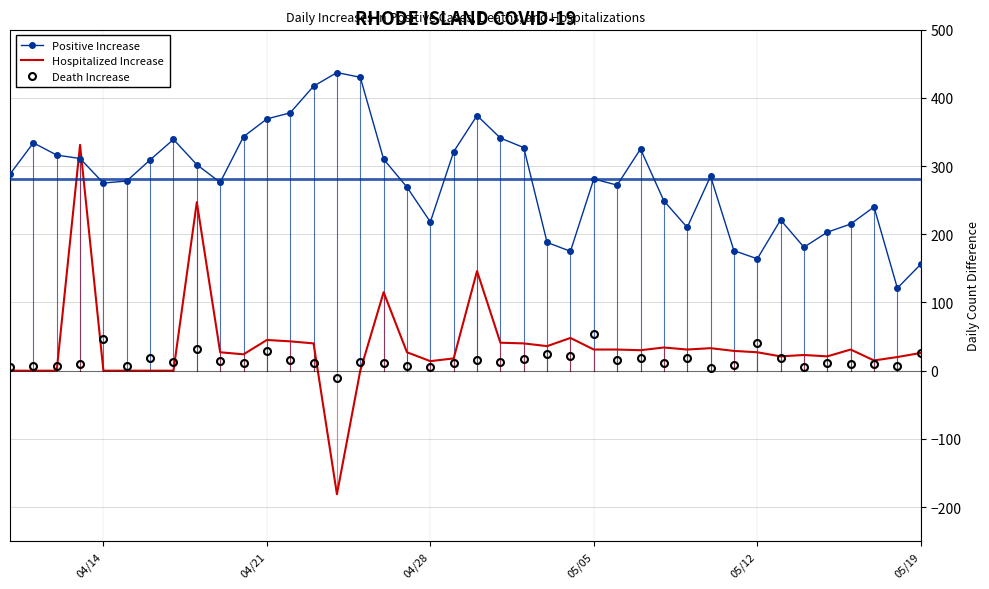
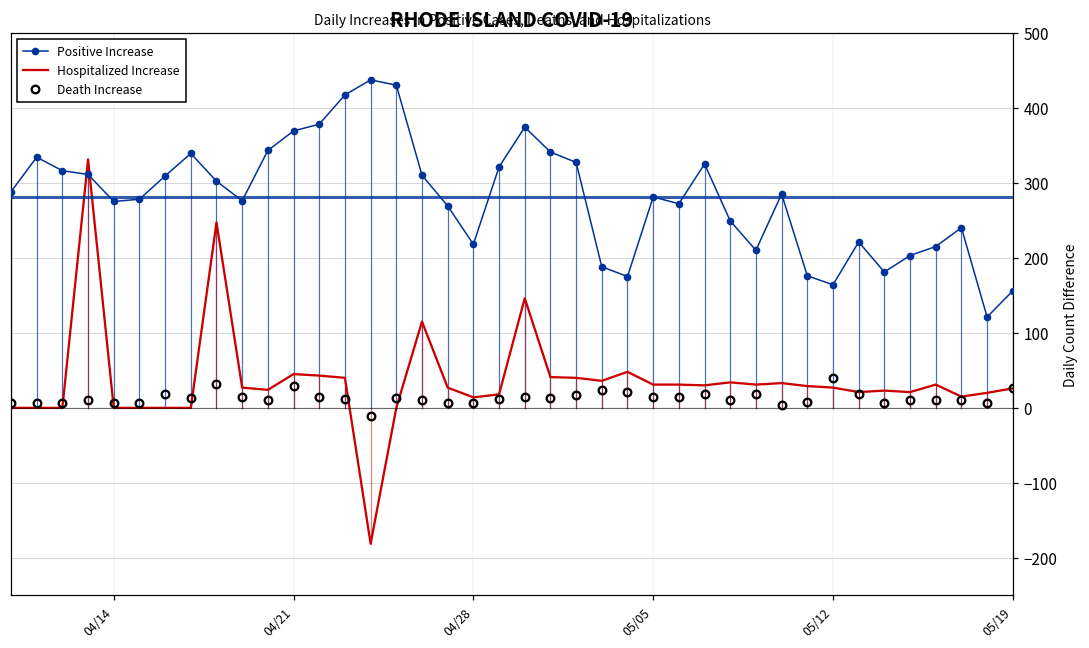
Death Increase, 04/14: 50 -> 10
Death Increase, 05/05: 50 -> 10
